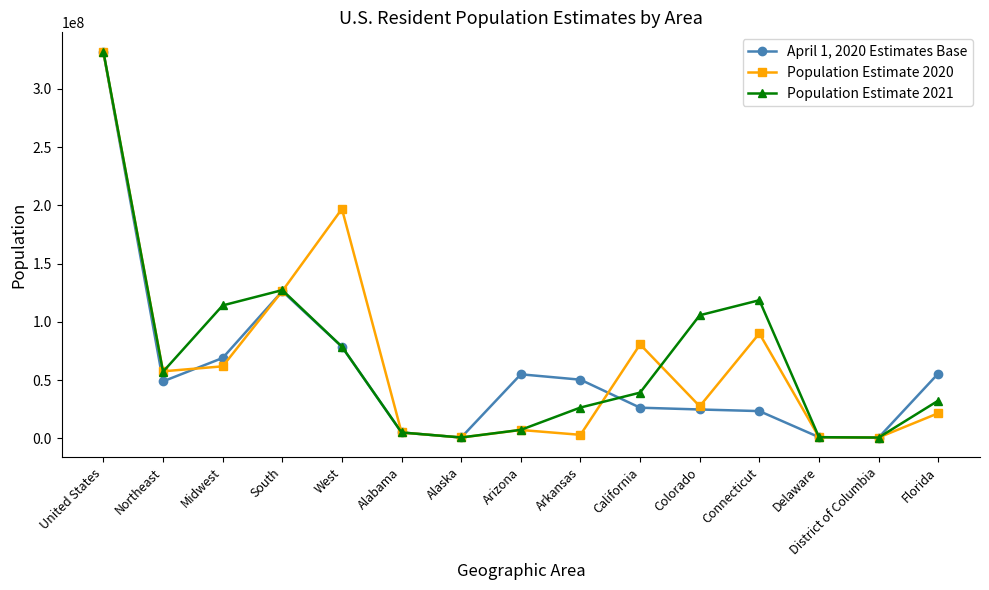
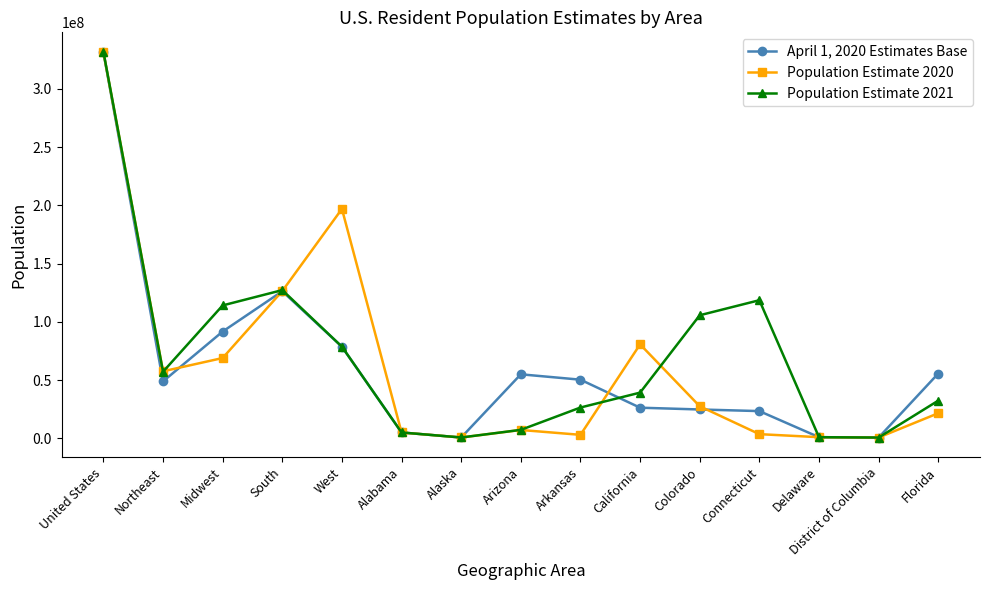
April 1, 2020 Estimates Base, Midwest: 69000000 -> 92000000
Population Estimate 2020, Midwest: 62000000 -> 69000000
Population Estimate 2020, Connecticut: 90000000 -> 4000000
